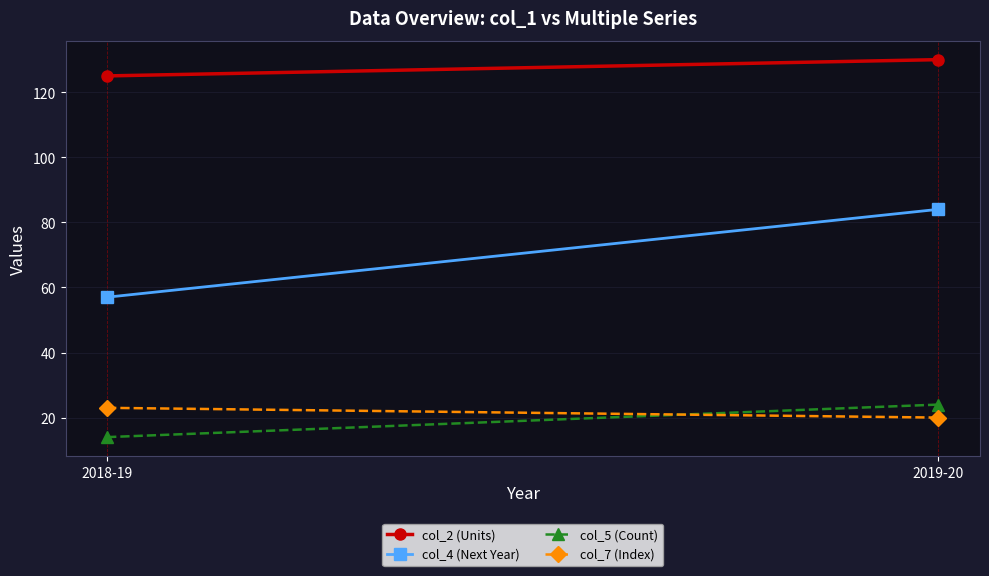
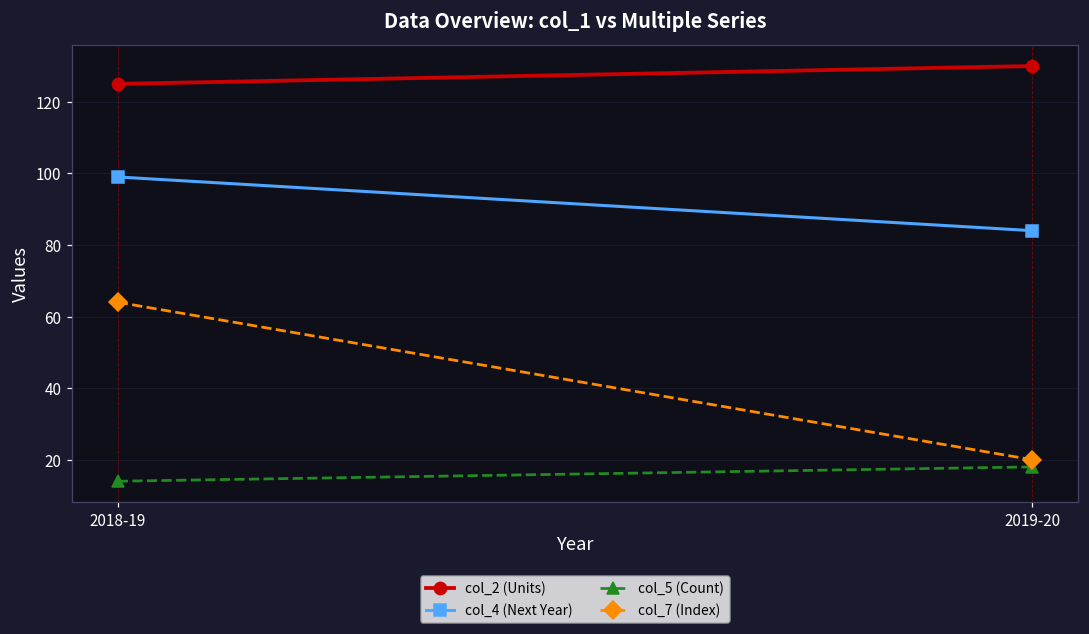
col_4 (Next Year), 2018-19: 57 -> 99
col_7 (Index), 2018-19: 23 -> 64
col_5 (Count), 2019-20: 24 -> 18
